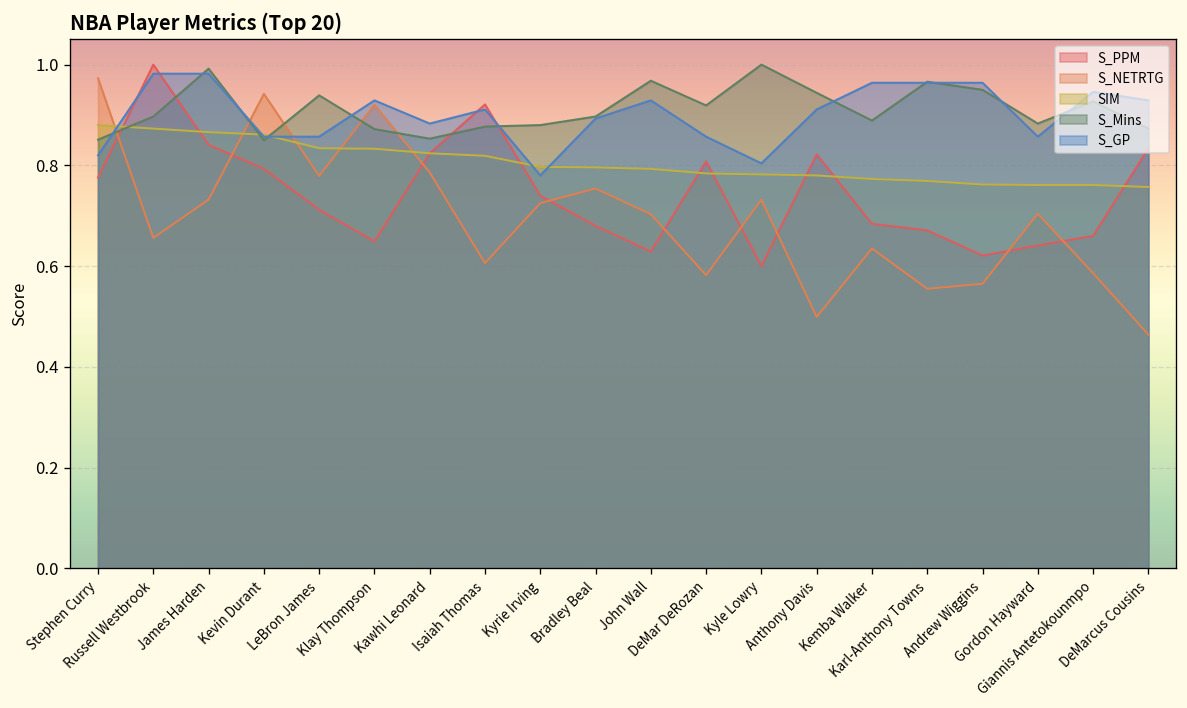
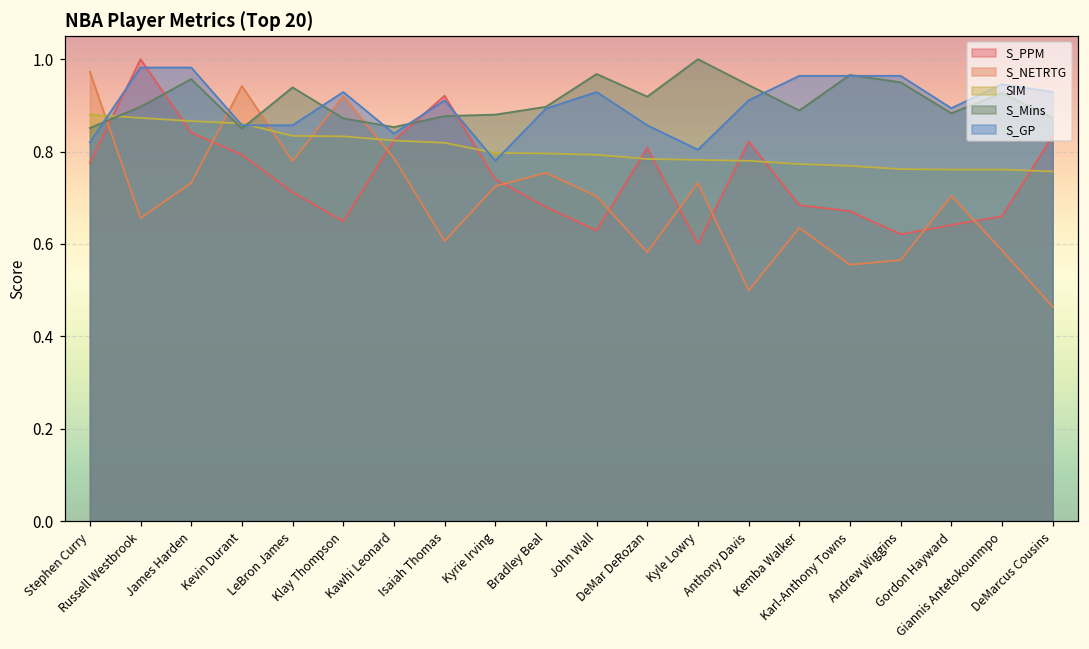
S_Mins, James Harden: 0.99 -> 0.96
S_GP, Kawhi Leonard: 0.88 -> 0.84
S_GP, Gordon Hayward: 0.86 -> 0.89
